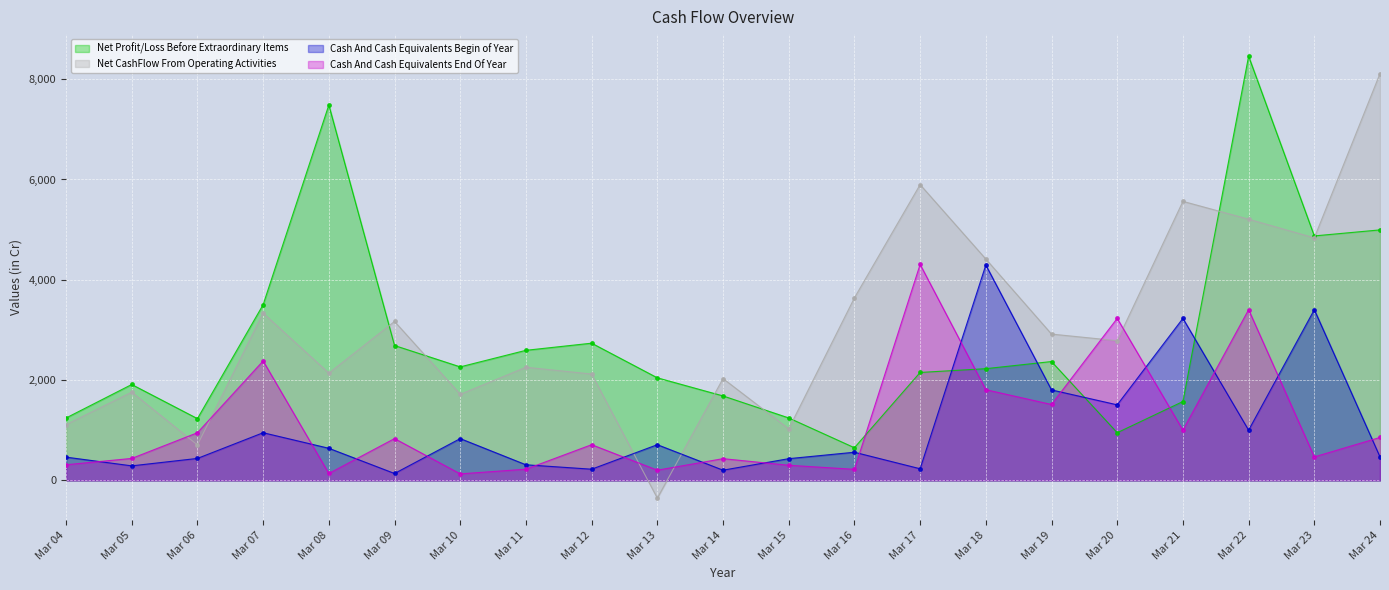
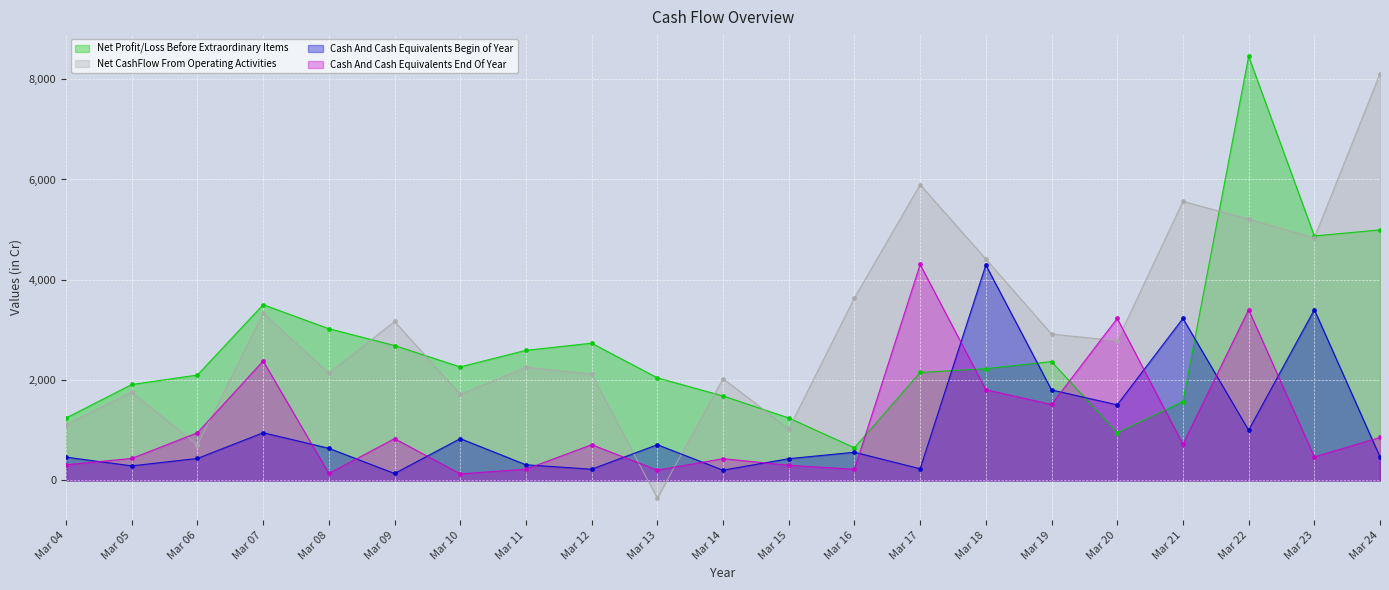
Net Profit/Loss Before Extraordinary Items, Mar 06: 1,200 -> 2,100
Net Profit/Loss Before Extraordinary Items, Mar 08: 7,500 -> 3,000
Cash And Cash Equivalents End Of Year, Mar 21: 1,000 -> 700
